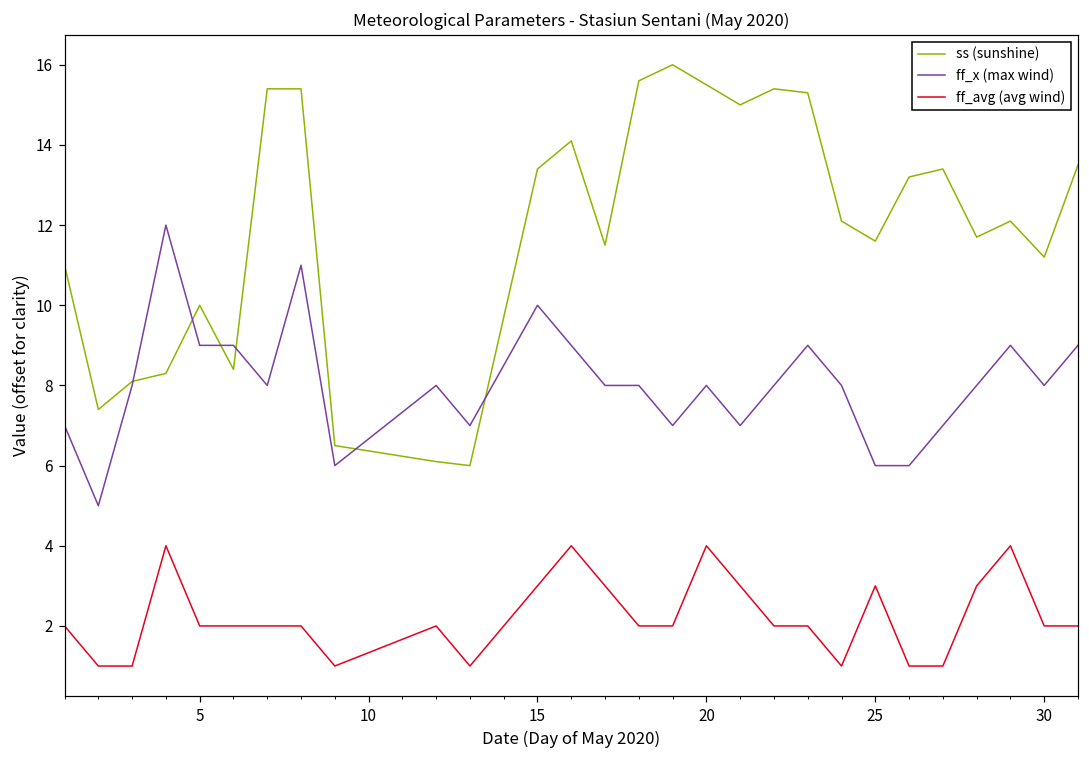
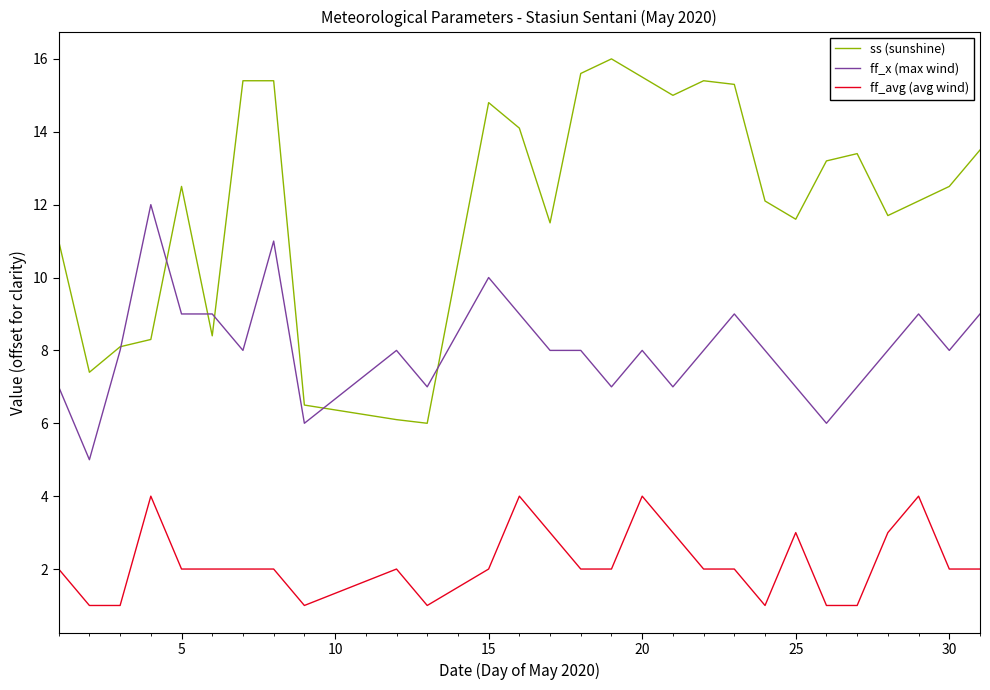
ss (sunshine), 5: 10.0 -> 12.5
ss (sunshine), 15: 13.4 -> 14.8
ff_avg (avg wind), 15: 3 -> 2
ff_x (max wind), 25: 6.0 -> 7.0
ss (sunshine), 30: 11.2 -> 12.5
